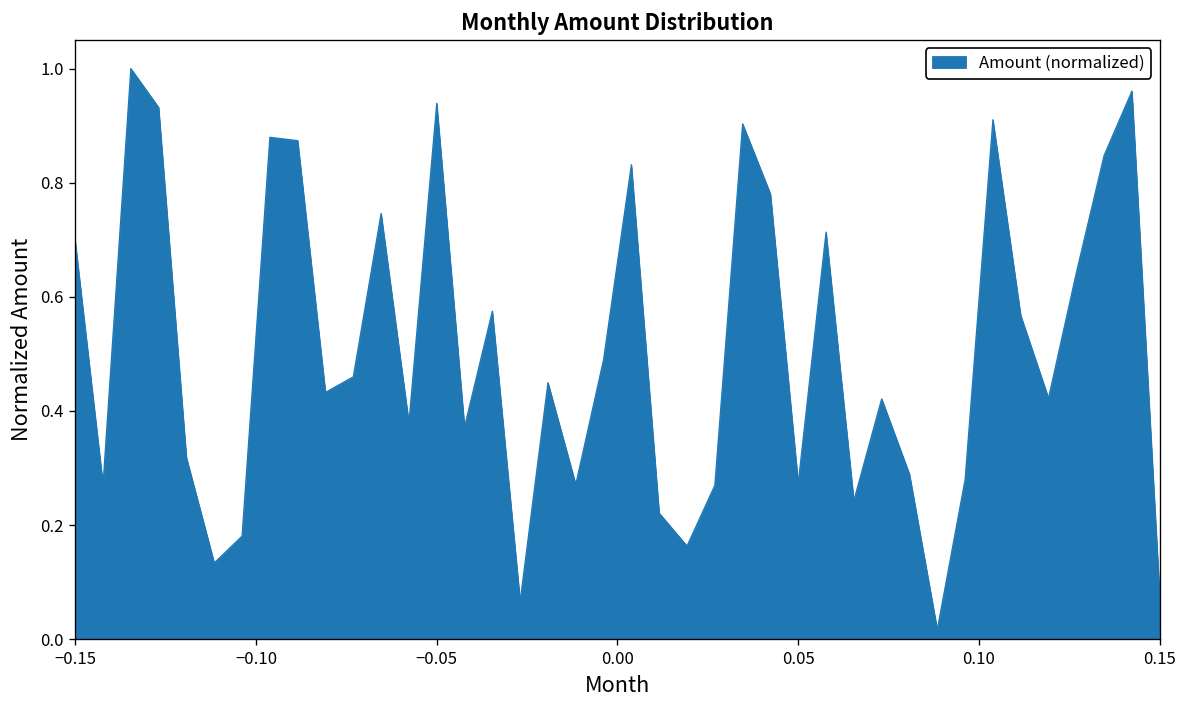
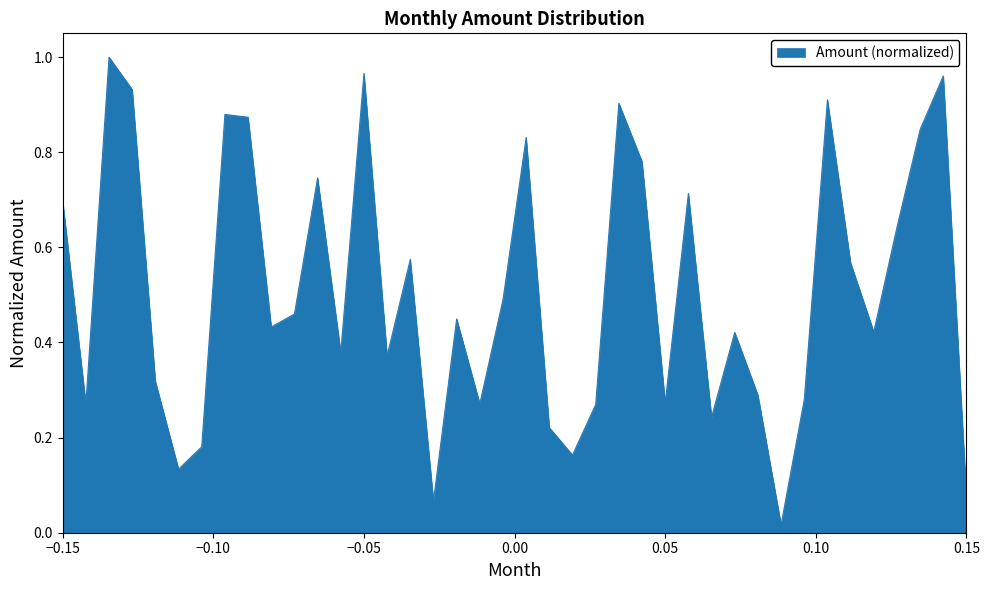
−0.05: 0.94 -> 0.97
